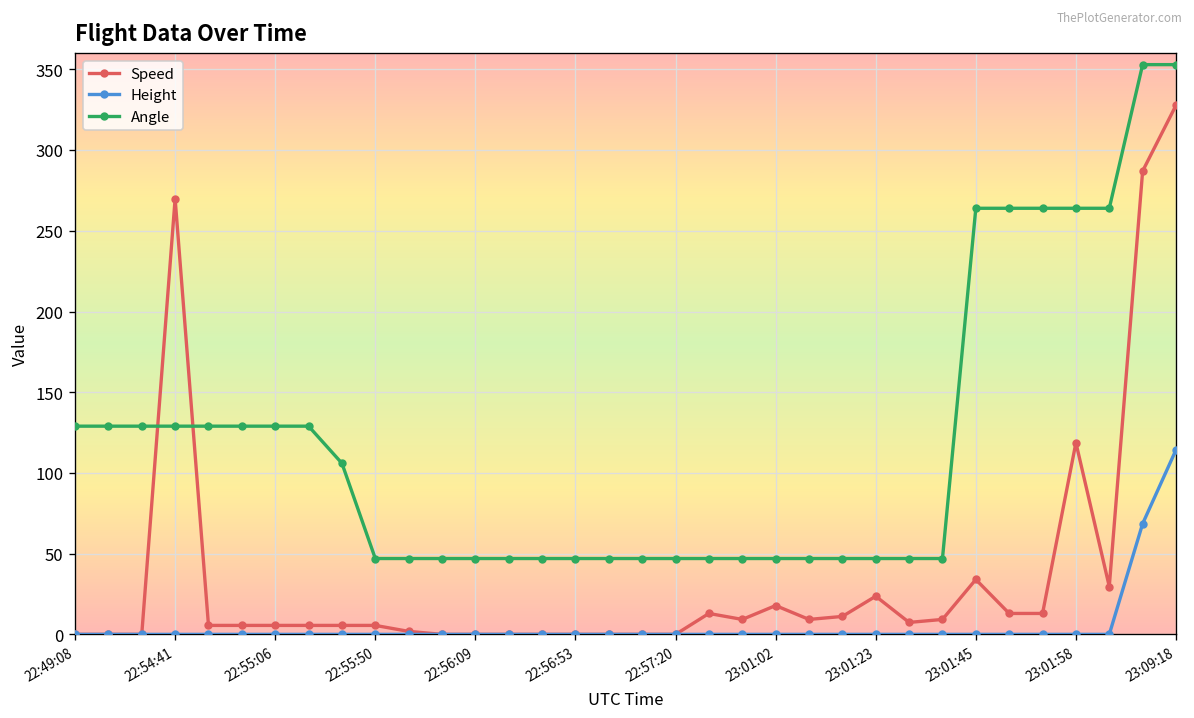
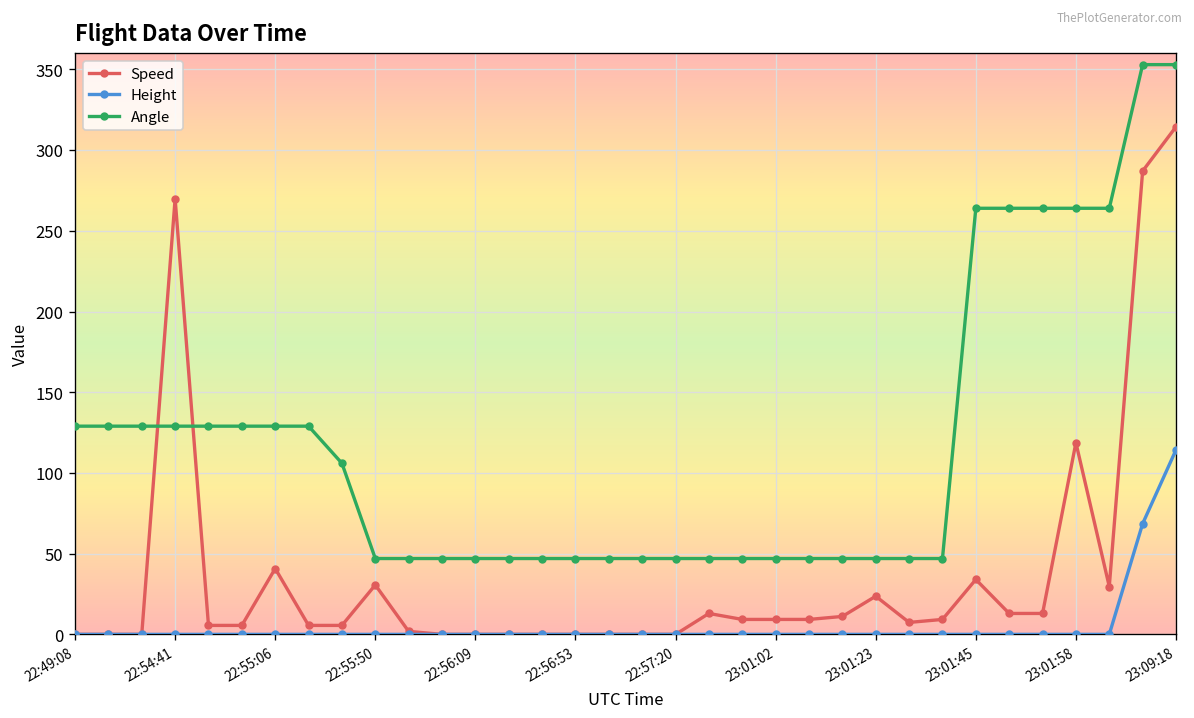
Speed, 22:55:06: 6 -> 41
Speed, 22:55:50: 6 -> 31
Speed, 23:01:02: 18 -> 9
Speed, 23:09:18: 328 -> 314
